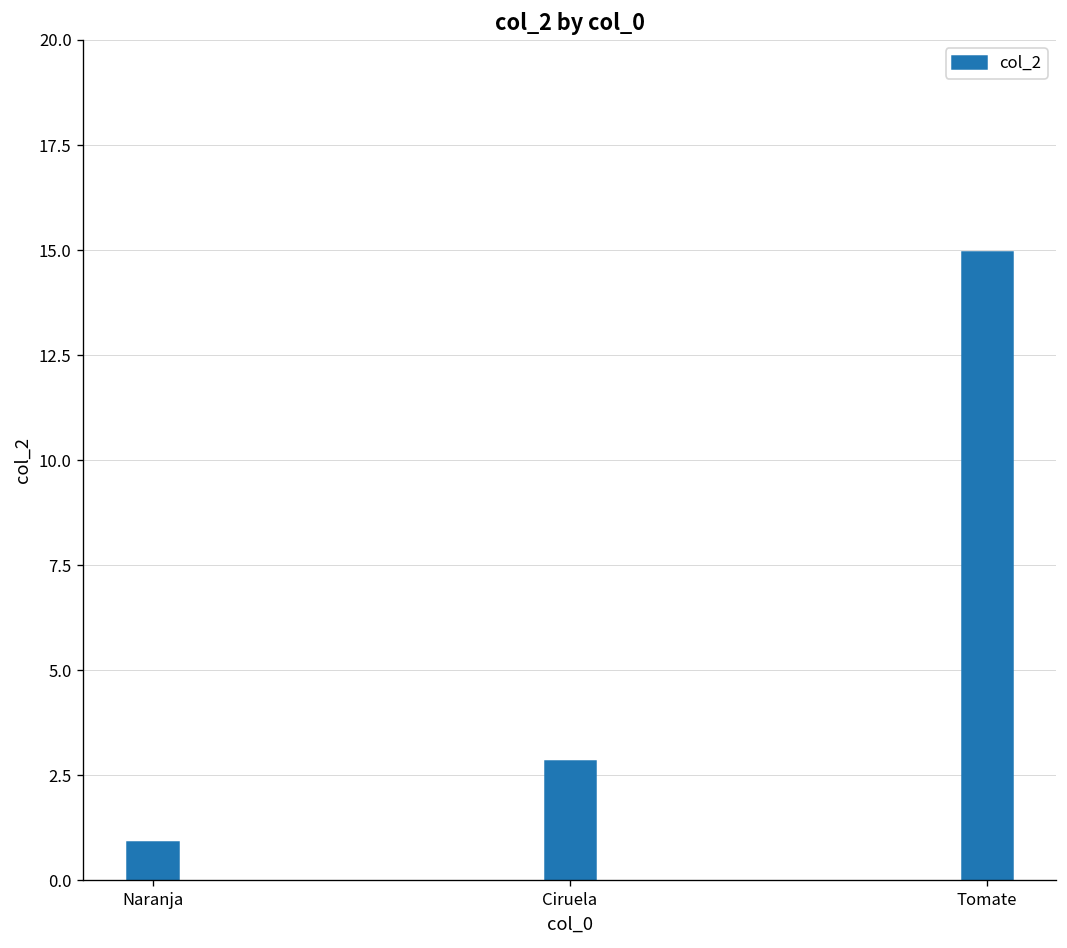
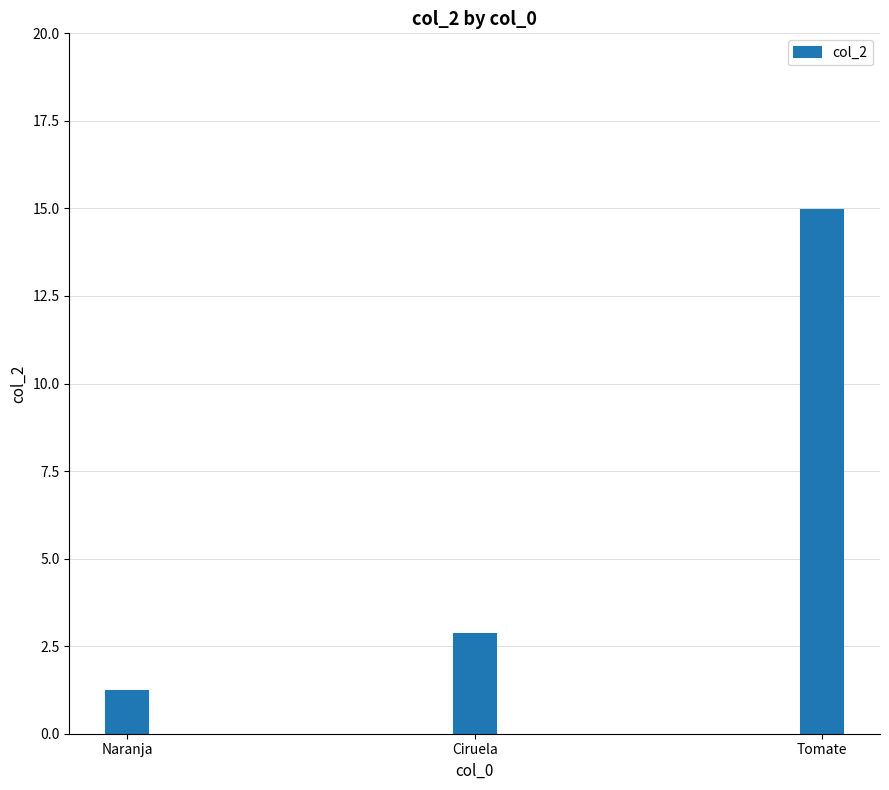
Naranja: 0.9 -> 1.2
